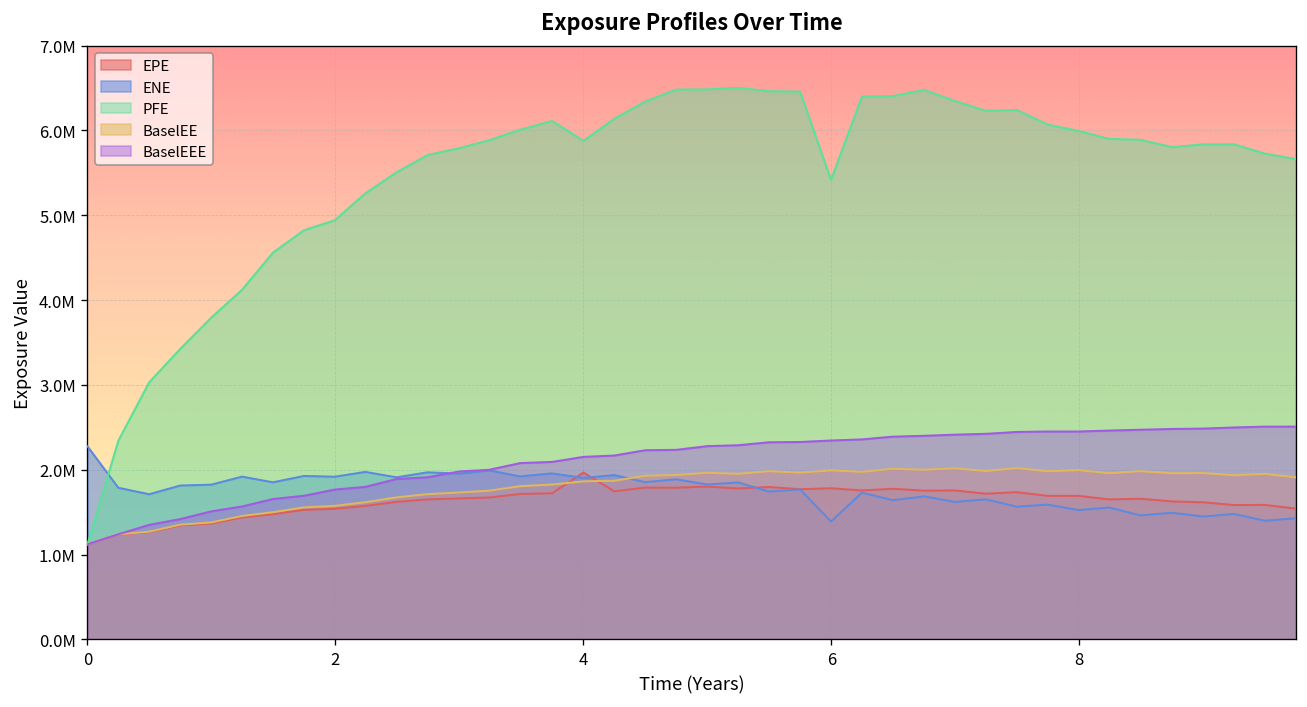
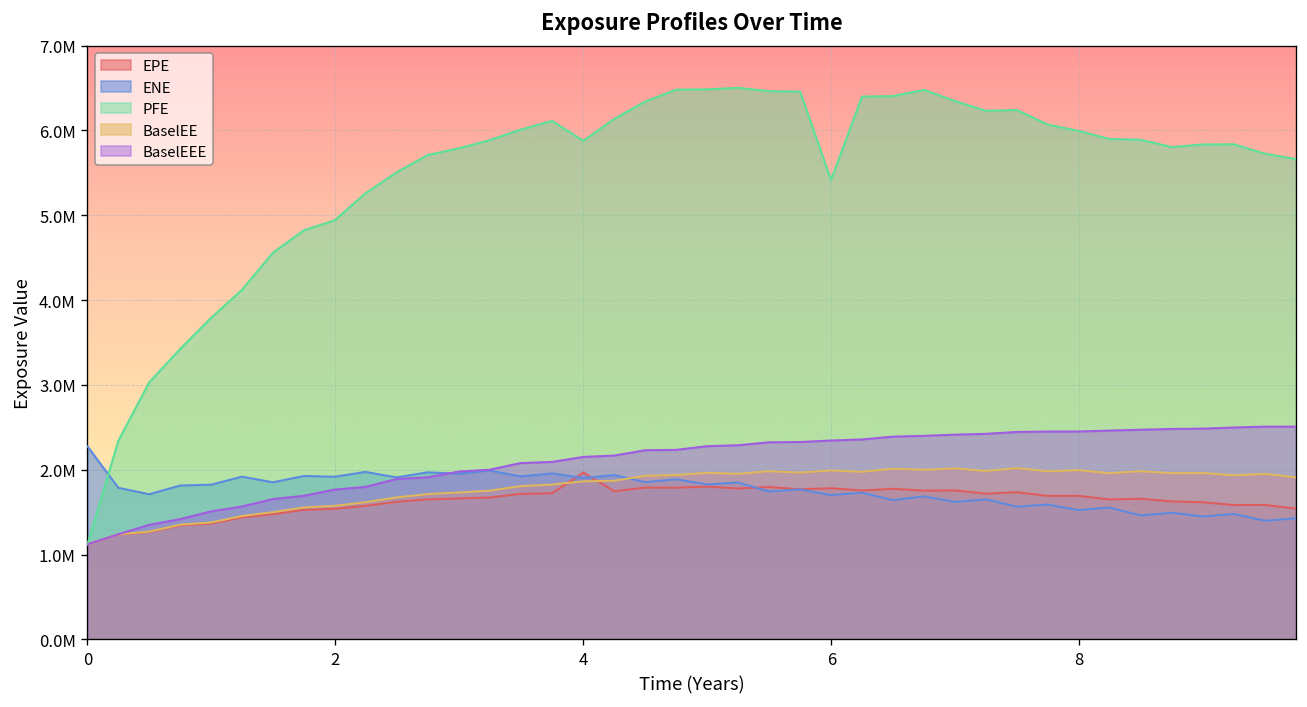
ENE, 6: 1400000 -> 1700000
